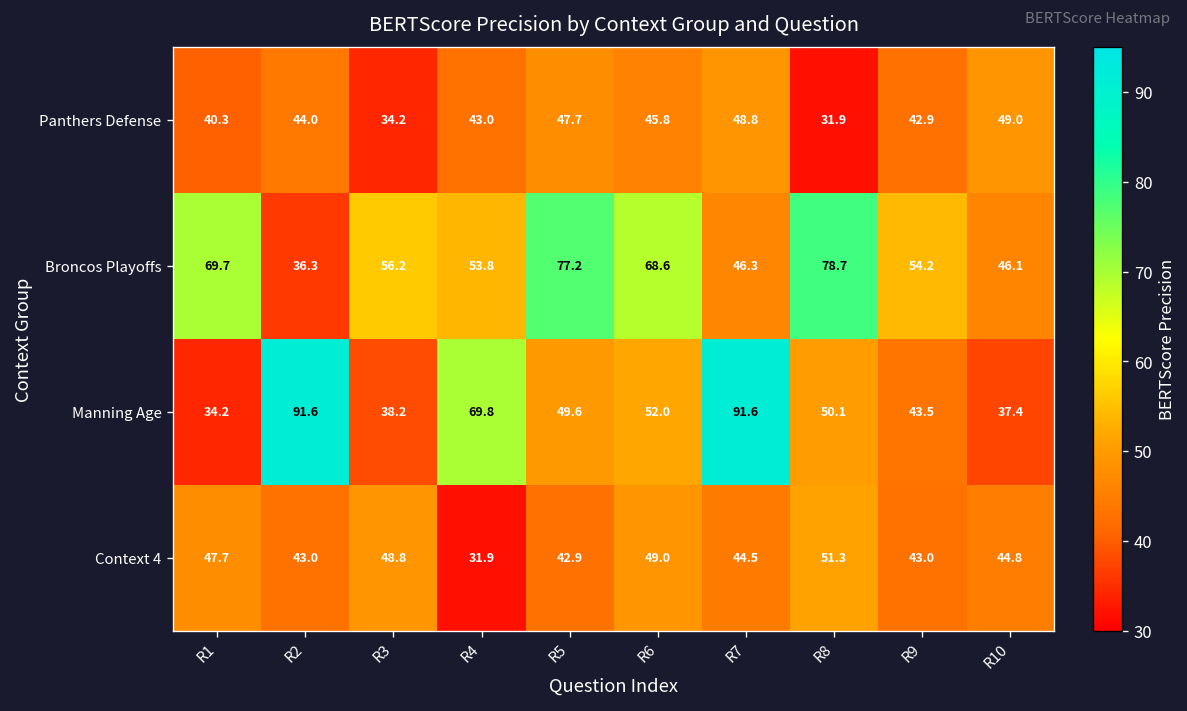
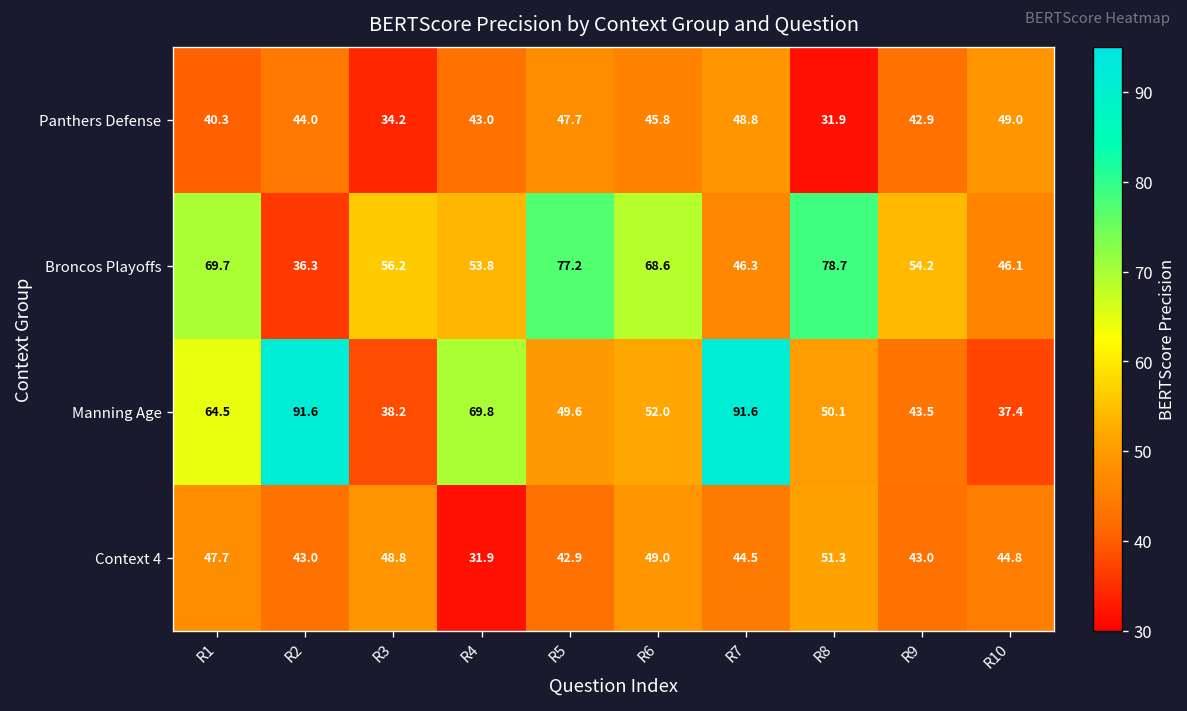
Manning Age, R1: 34.2 -> 64.5
